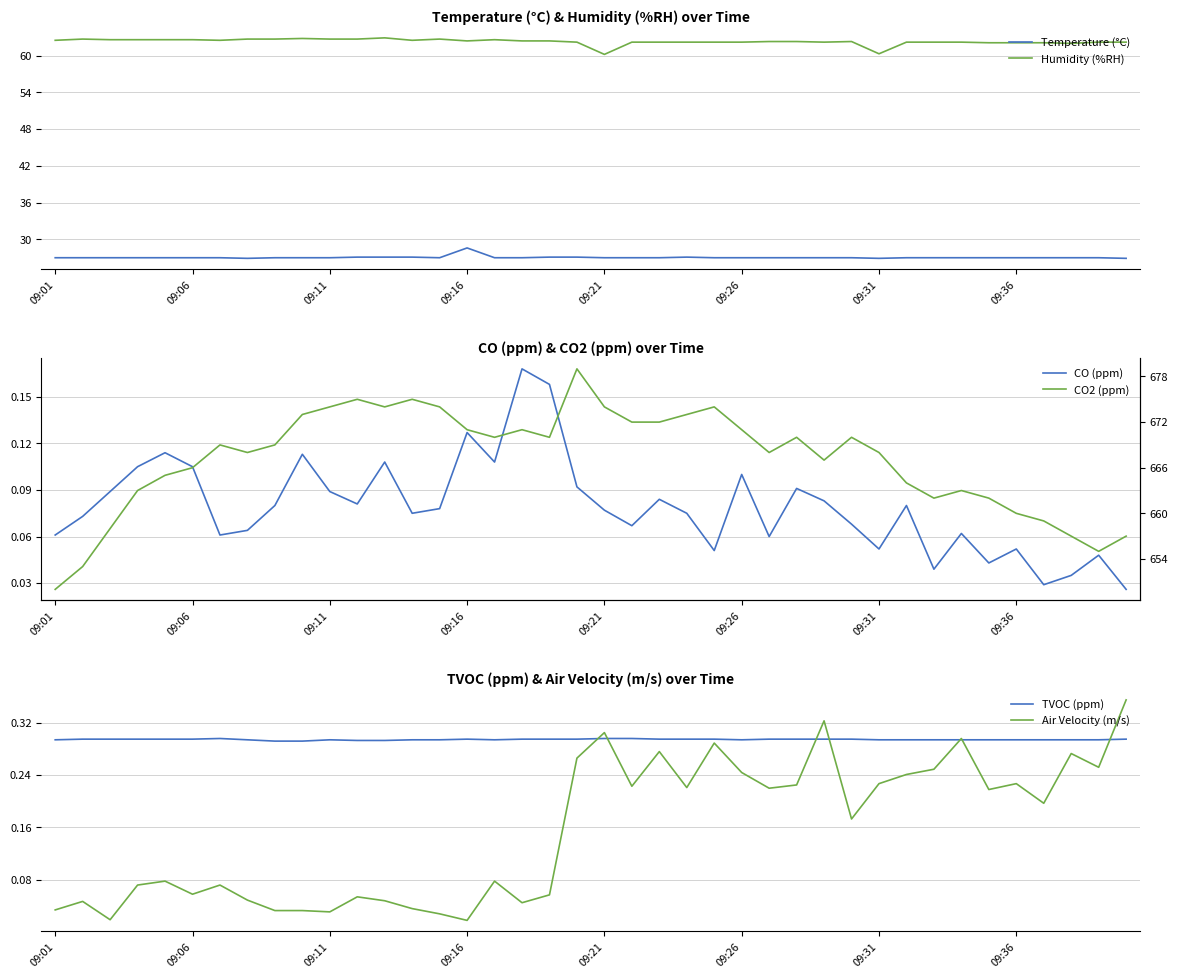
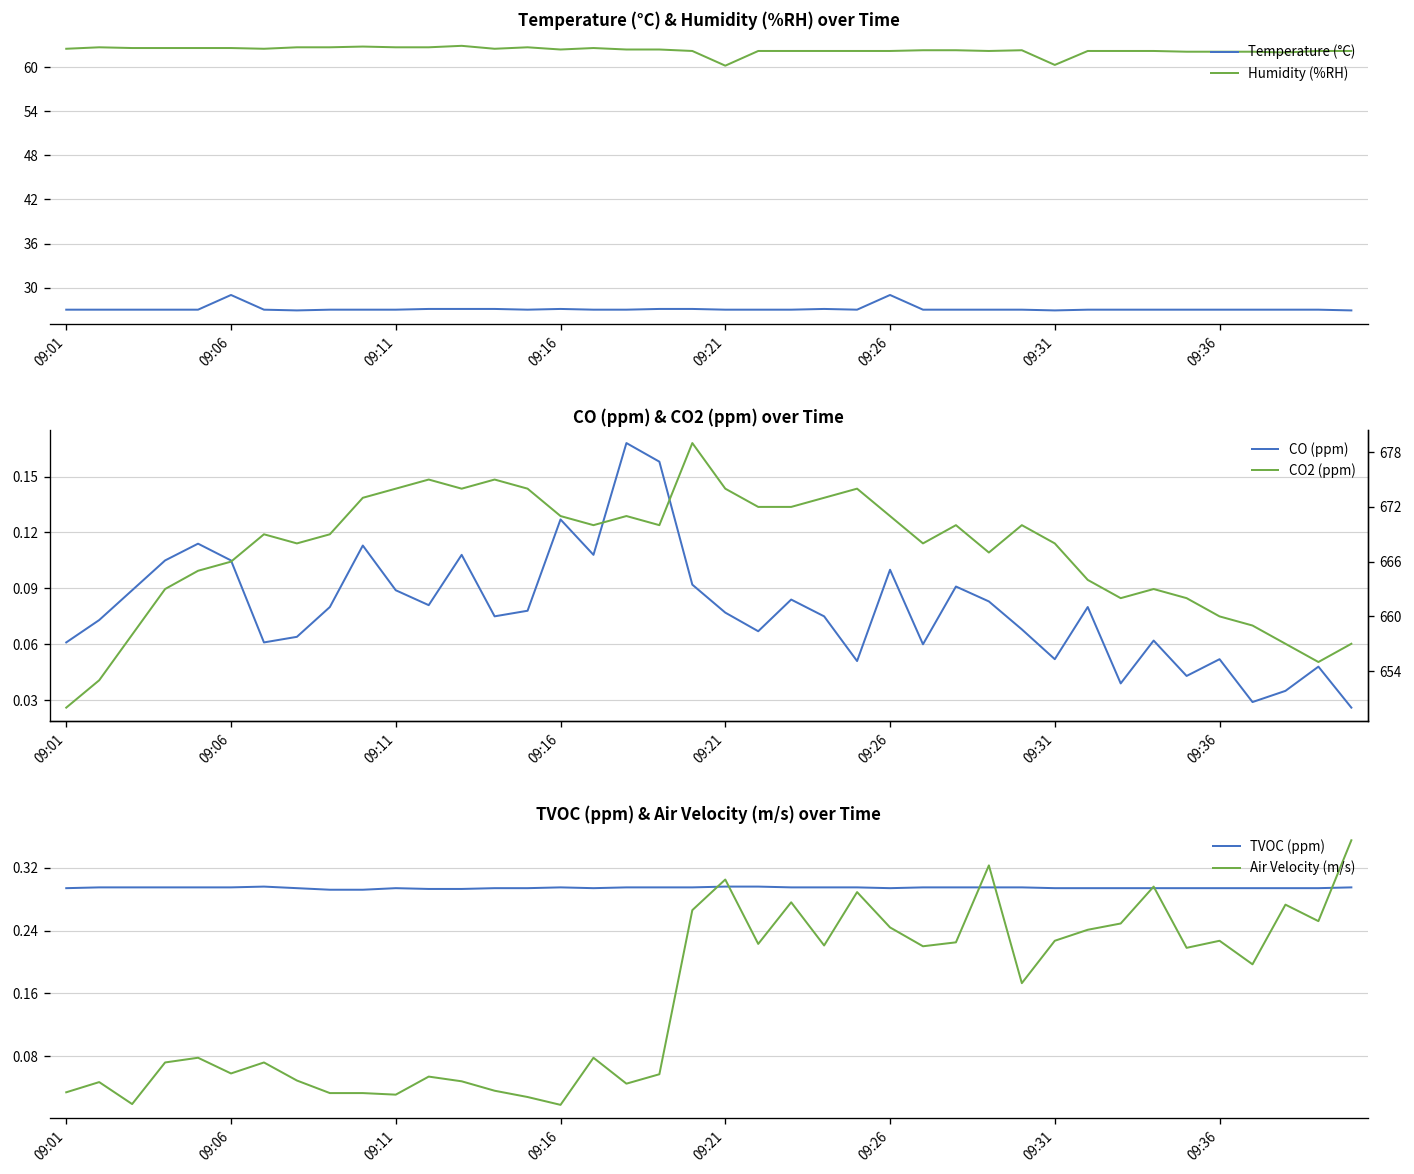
Temperature (°C) & Humidity (%RH) over Time, Temperature (°C), 09:06: 27 -> 29
Temperature (°C) & Humidity (%RH) over Time, Temperature (°C), 09:16: 29 -> 27
Temperature (°C) & Humidity (%RH) over Time, Temperature (°C), 09:26: 27 -> 29
